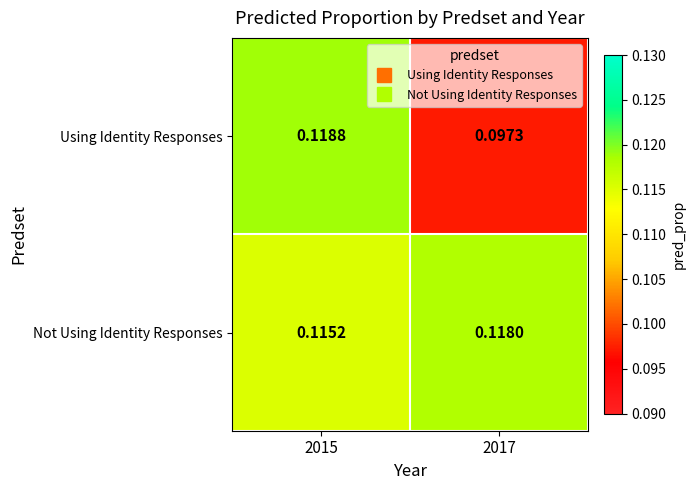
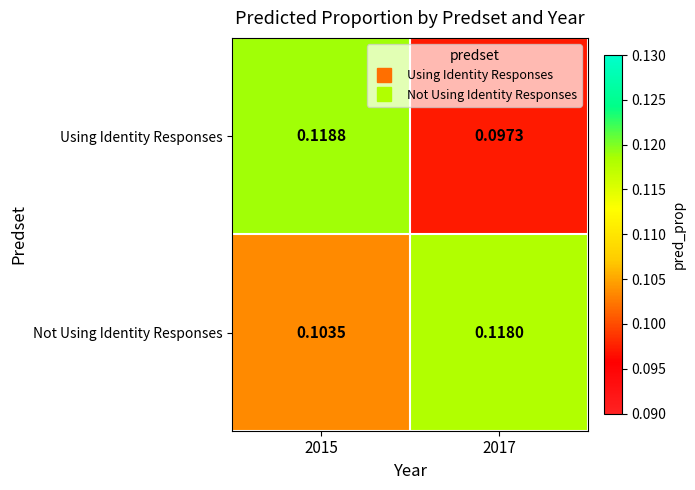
Not Using Identity Responses, 2015: 0.1152 -> 0.1035
